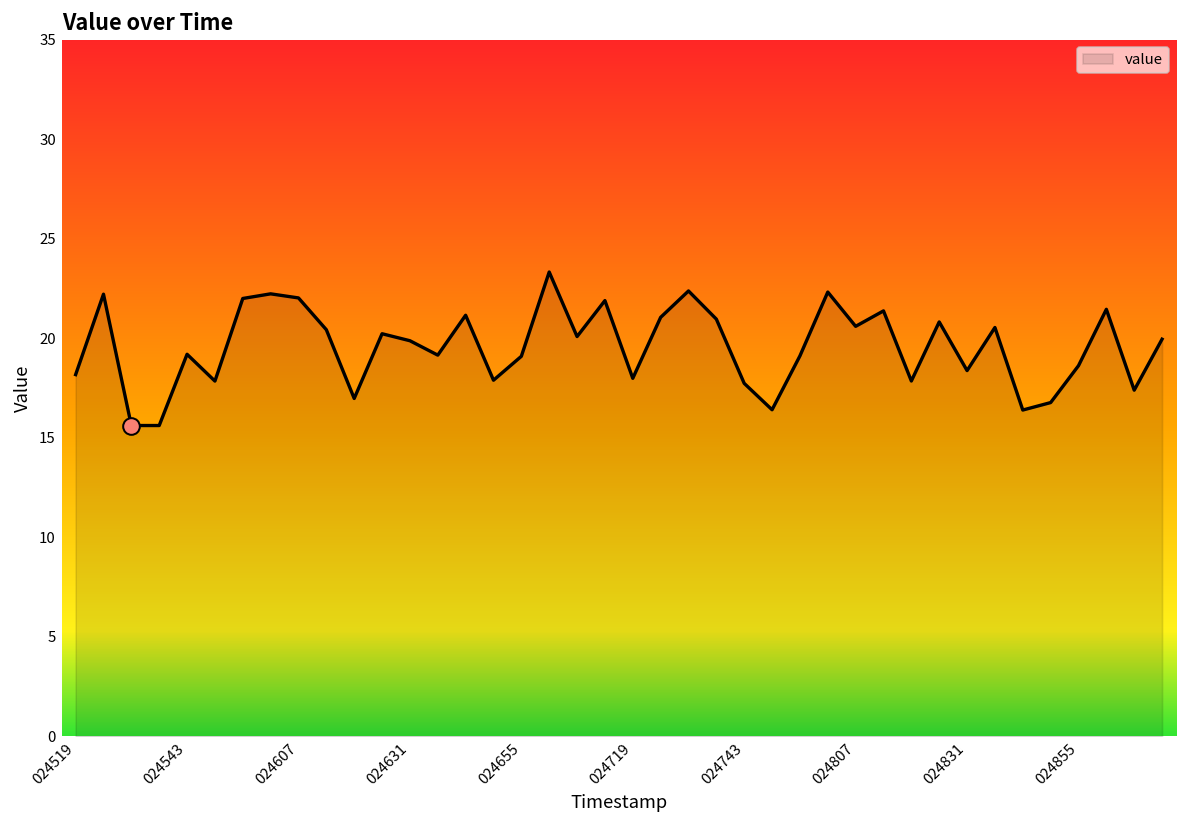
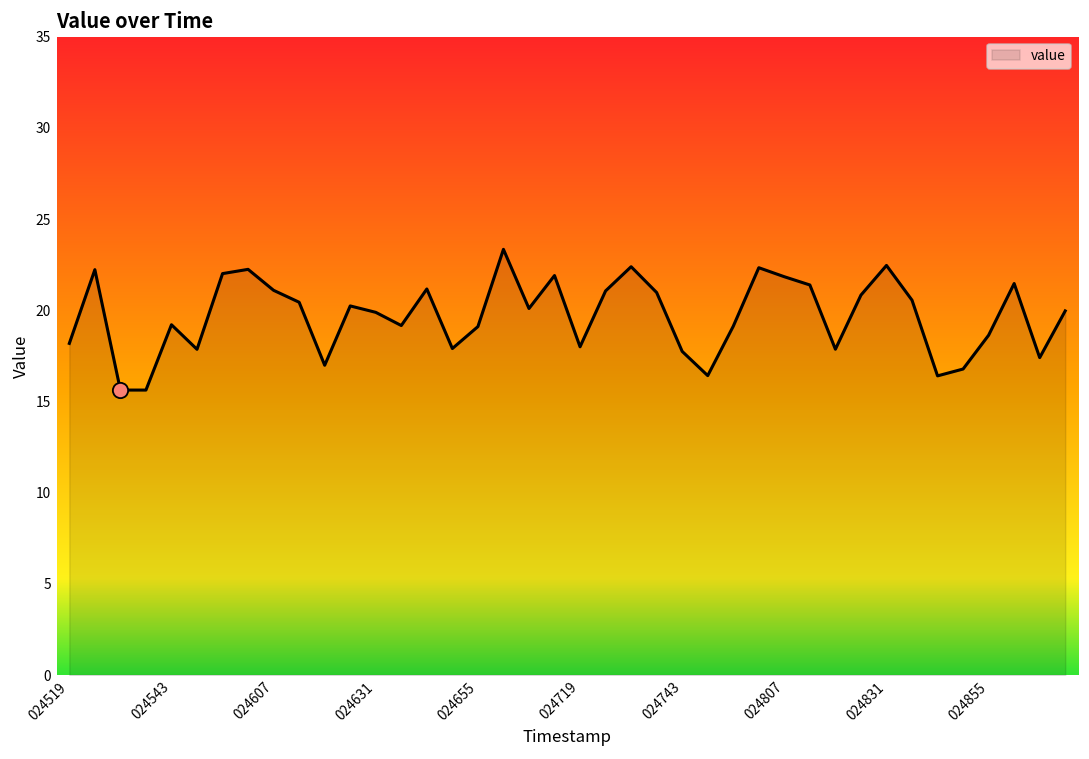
value, 024607: 22.0 -> 21.1
value, 024807: 20.6 -> 21.8
value, 024831: 18.4 -> 22.5
